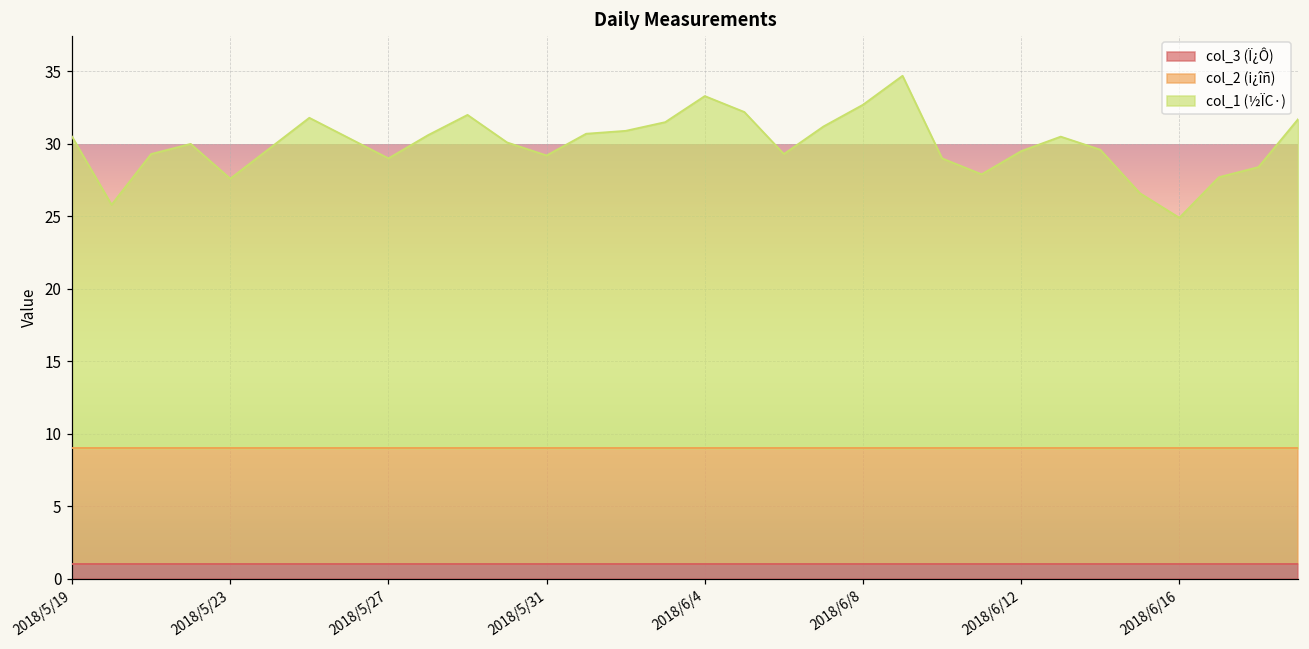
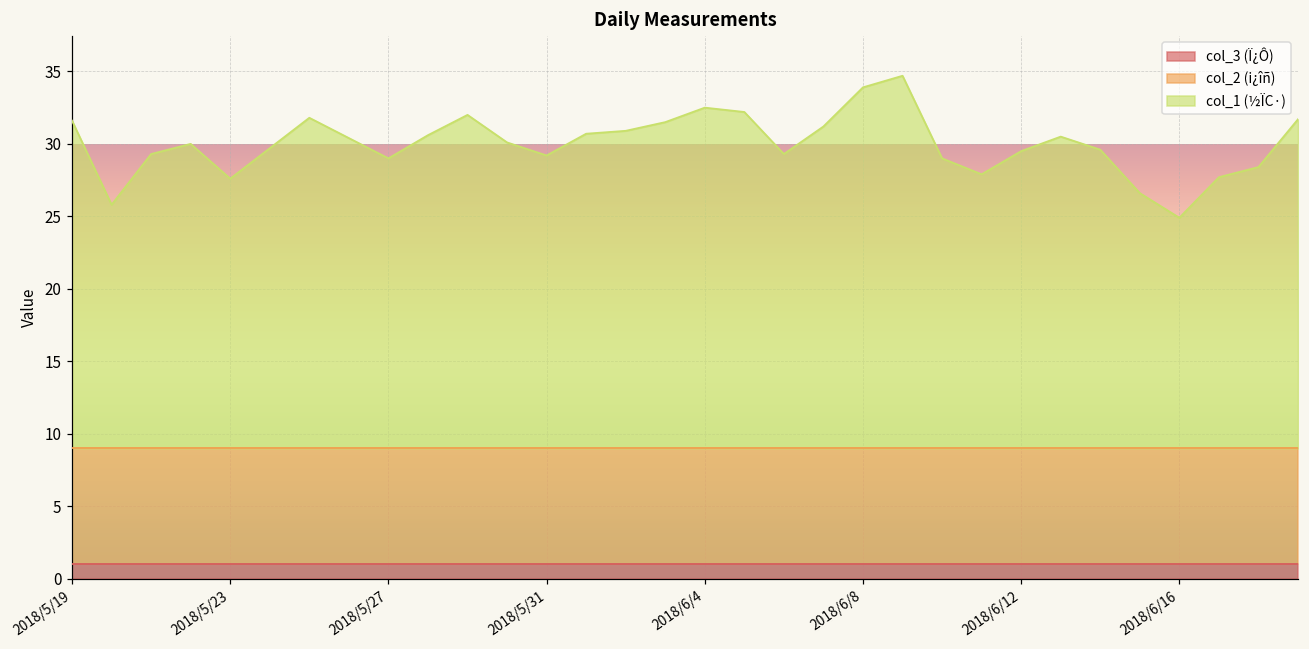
col_1 (½ÏC·), 2018/5/19: 30.5 -> 31.6
col_1 (½ÏC·), 2018/6/4: 33.3 -> 32.5
col_1 (½ÏC·), 2018/6/8: 32.7 -> 33.9
